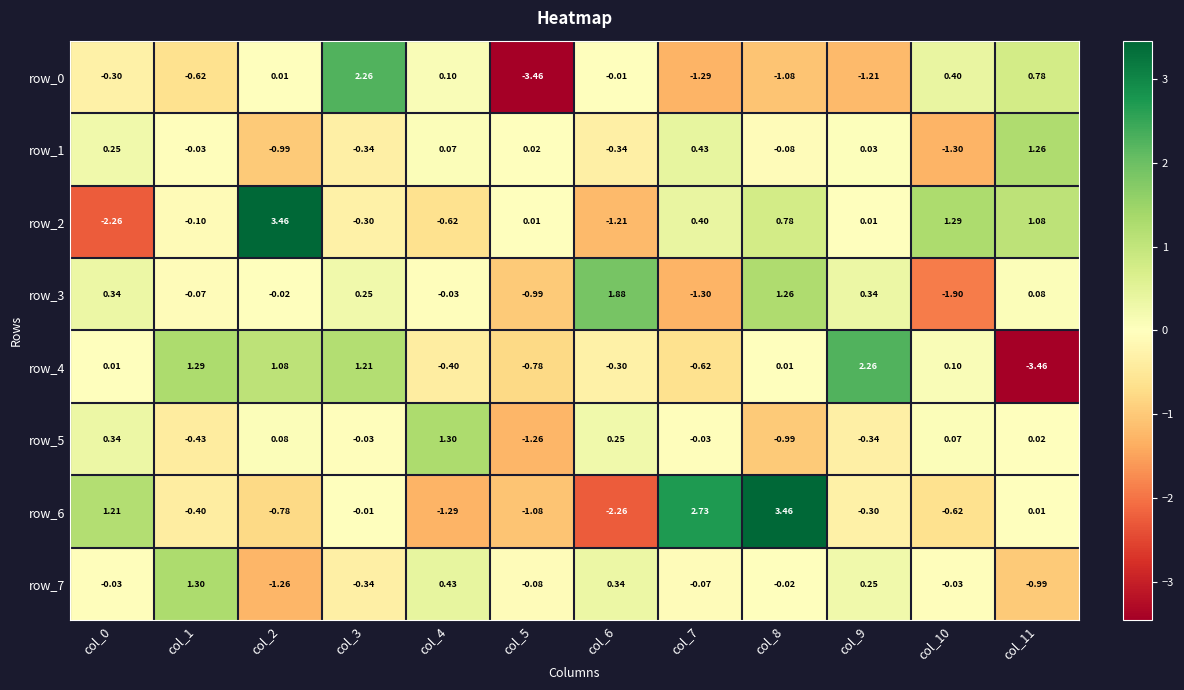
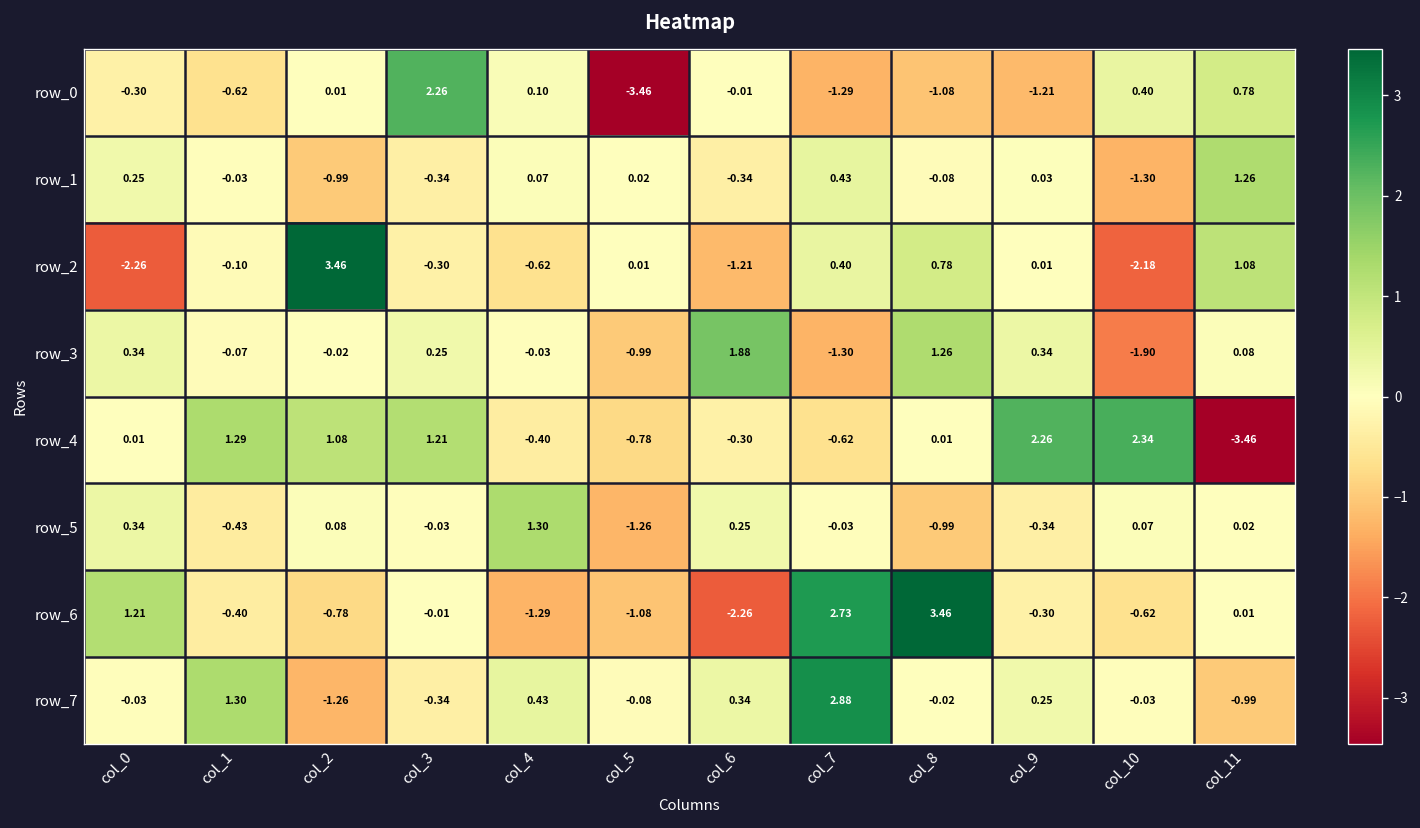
row_2, col_10: 1.29 -> -2.18
row_4, col_10: 0.10 -> 2.34
row_7, col_7: -0.07 -> 2.88
